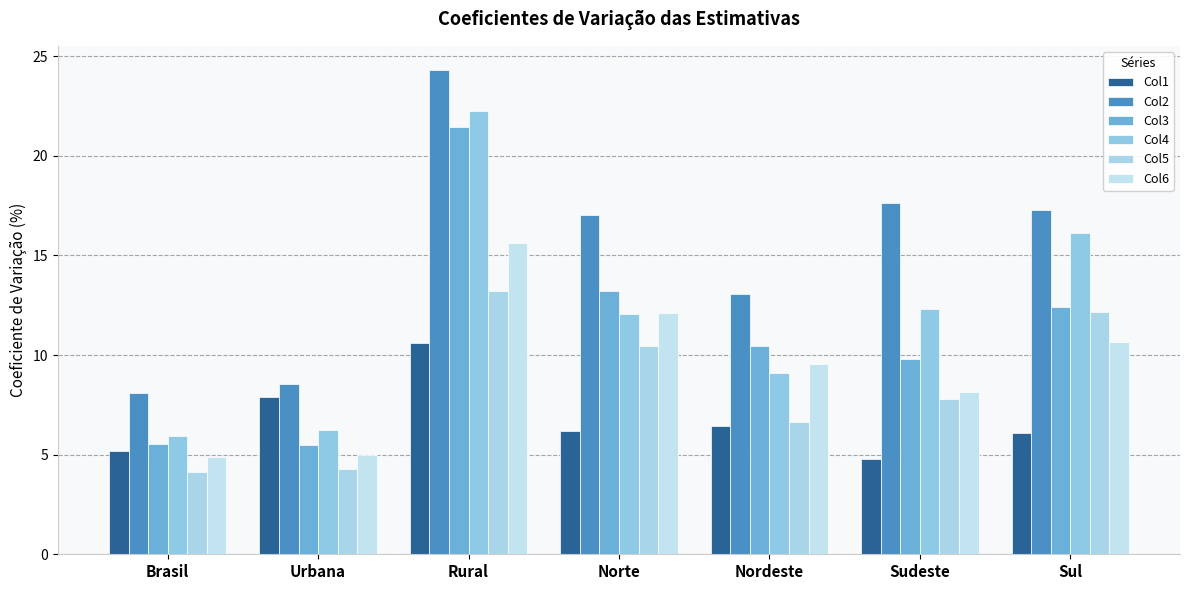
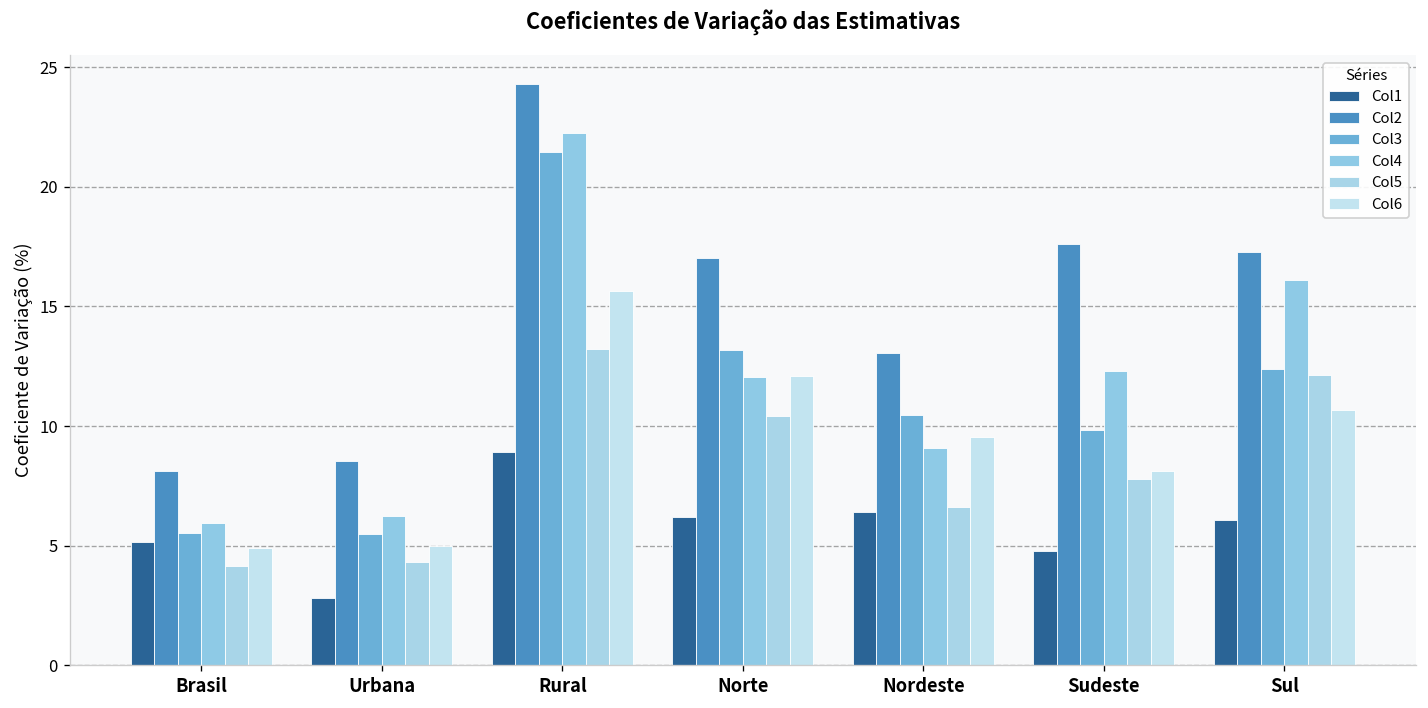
Col1, Urbana: 7.9 -> 2.8
Col1, Rural: 10.6 -> 8.9
